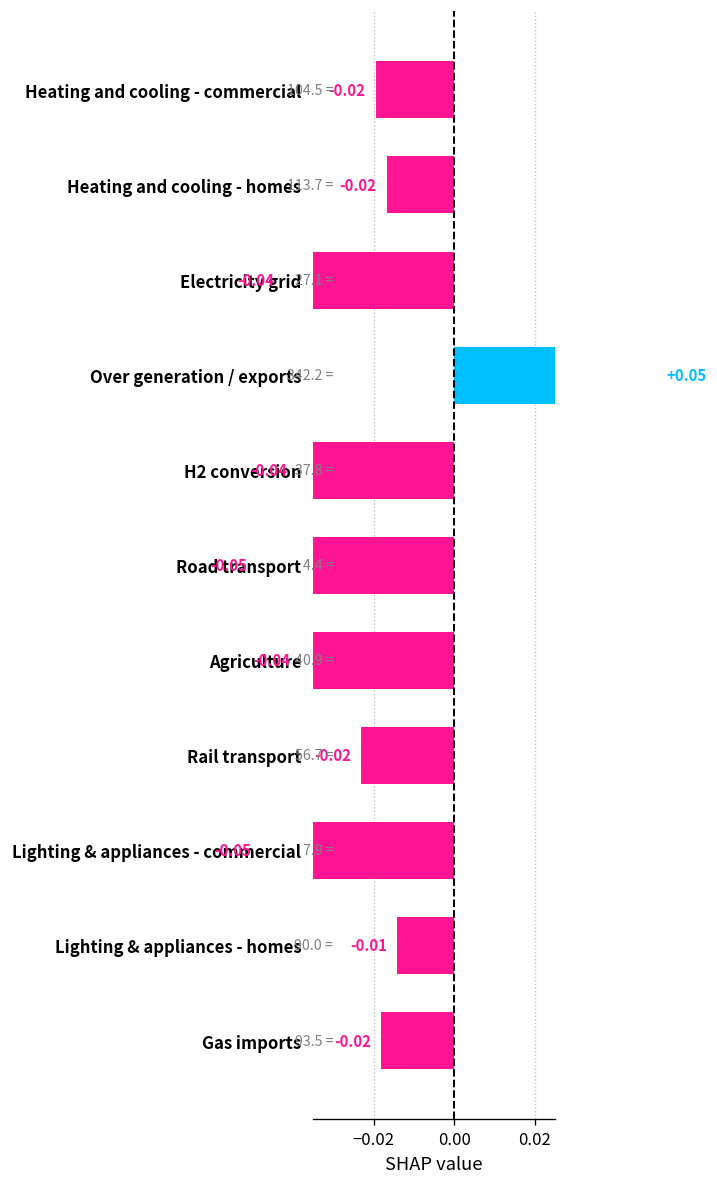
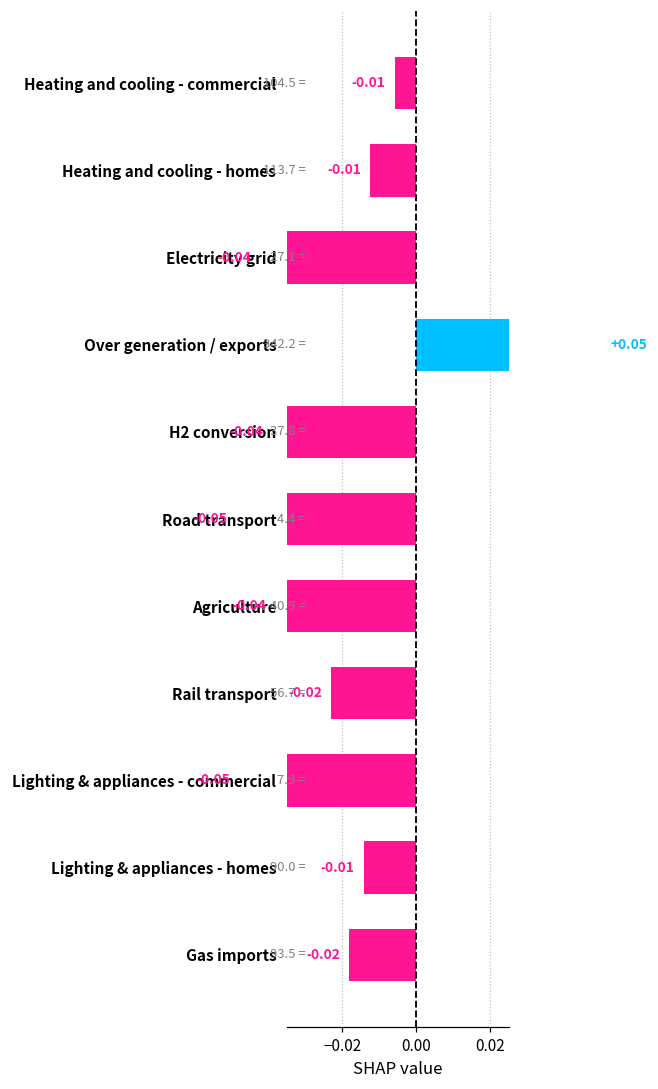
Heating and cooling - commercial: -0.02 -> -0.01
Heating and cooling - homes: -0.02 -> -0.01
